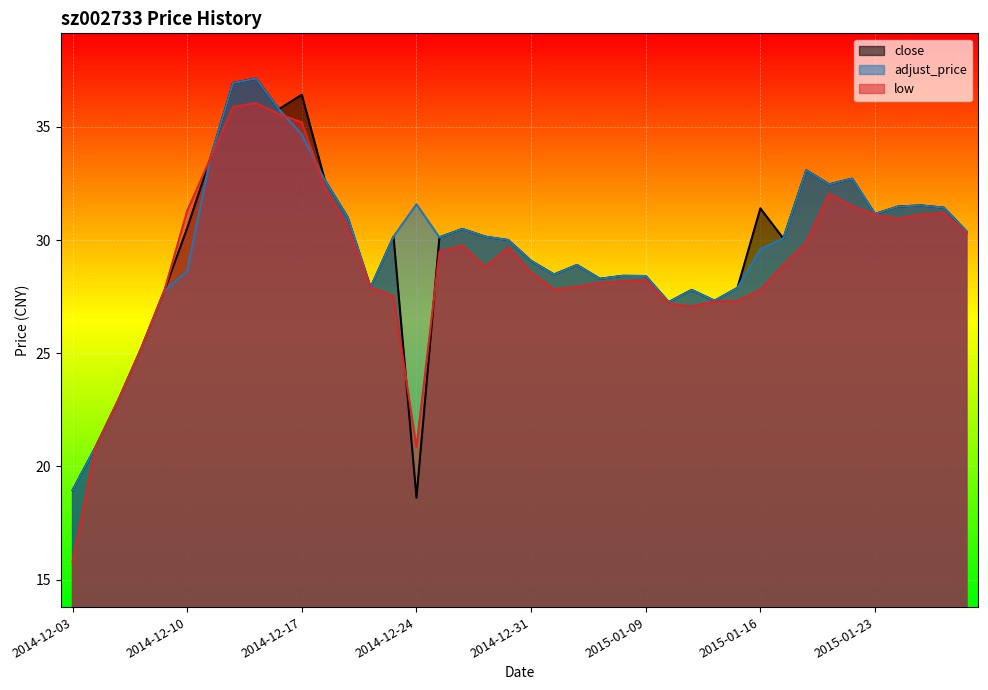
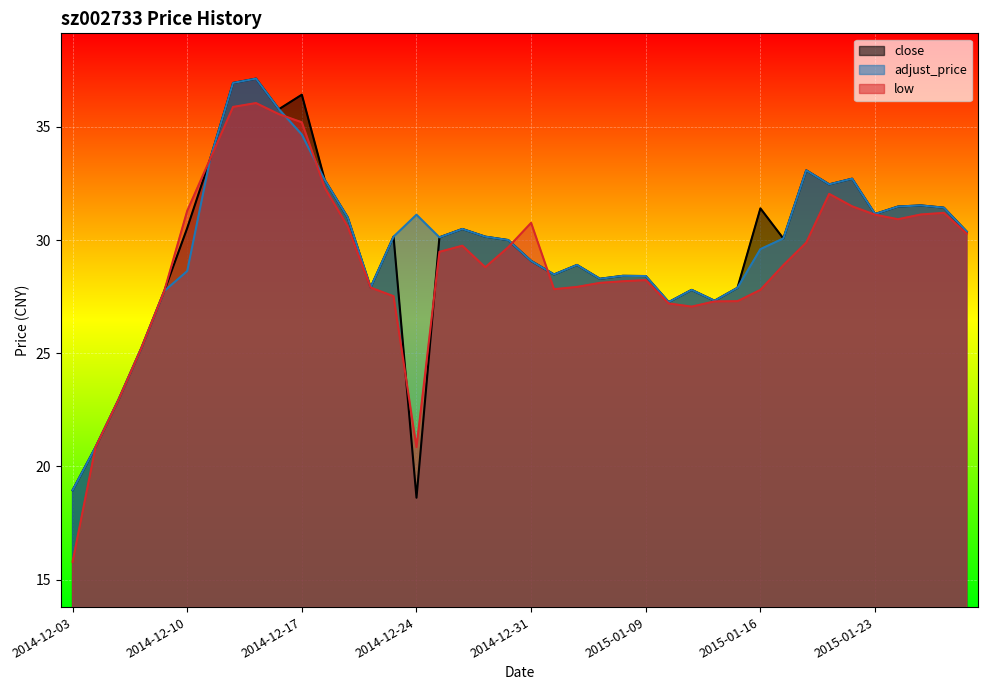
adjust_price, 2014-12-24: 31.6 -> 31.1
low, 2014-12-31: 28.6 -> 30.8
